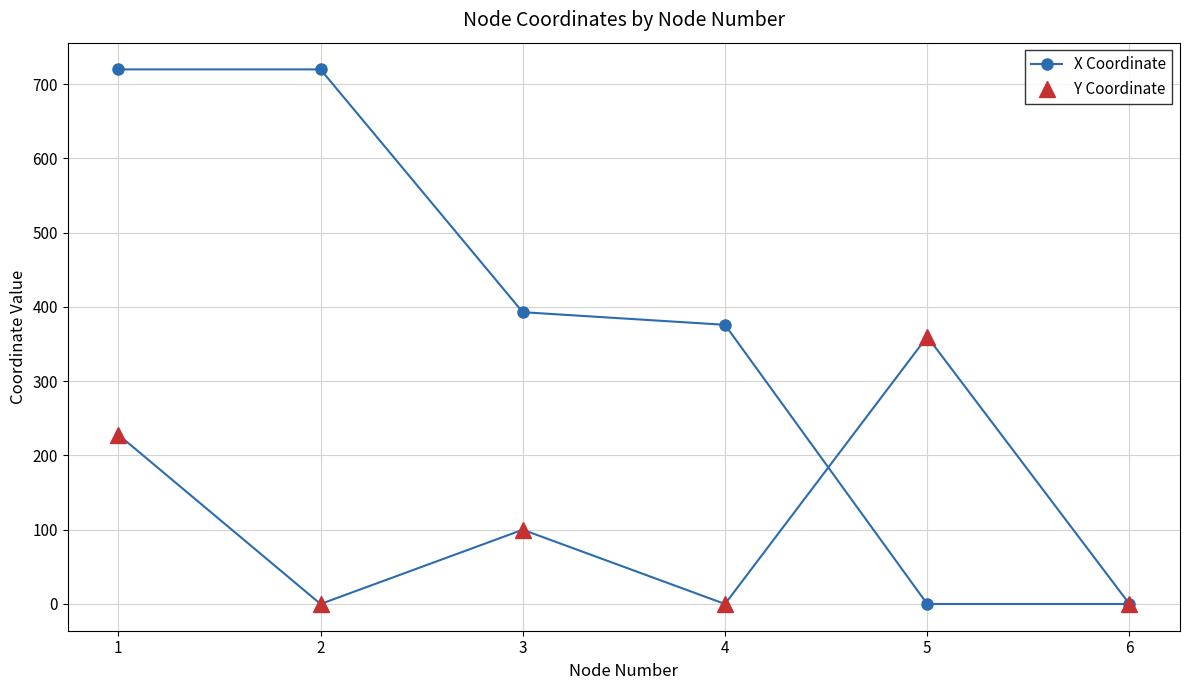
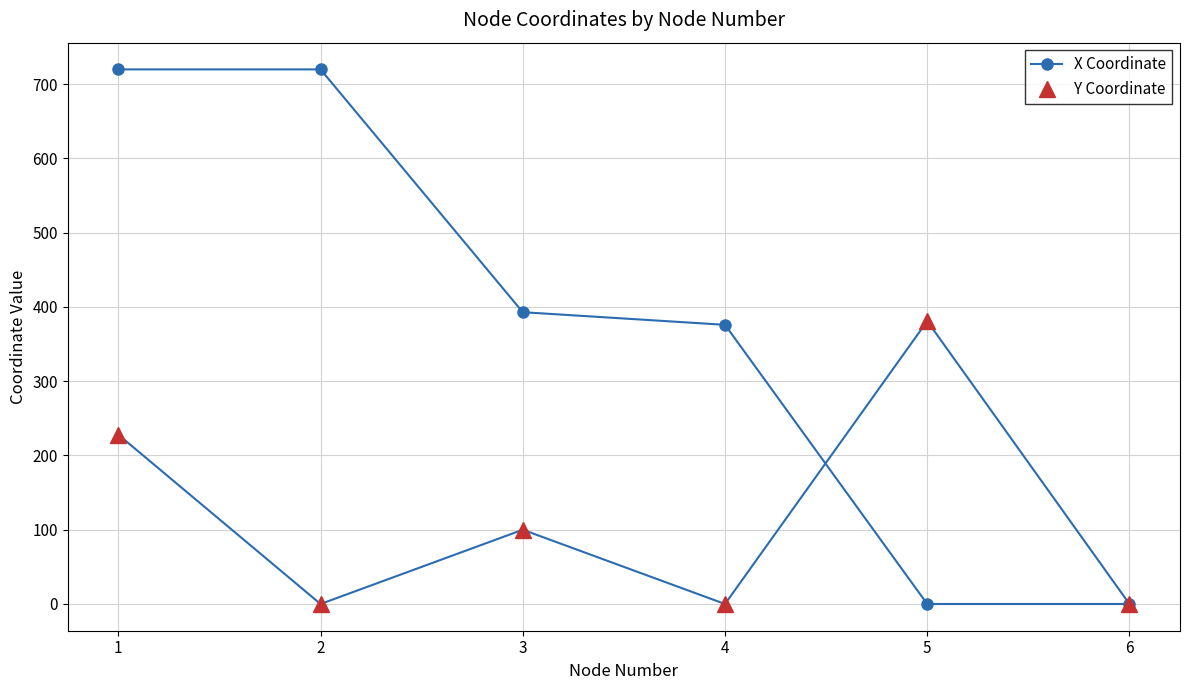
Y Coordinate, 5: 360 -> 380
